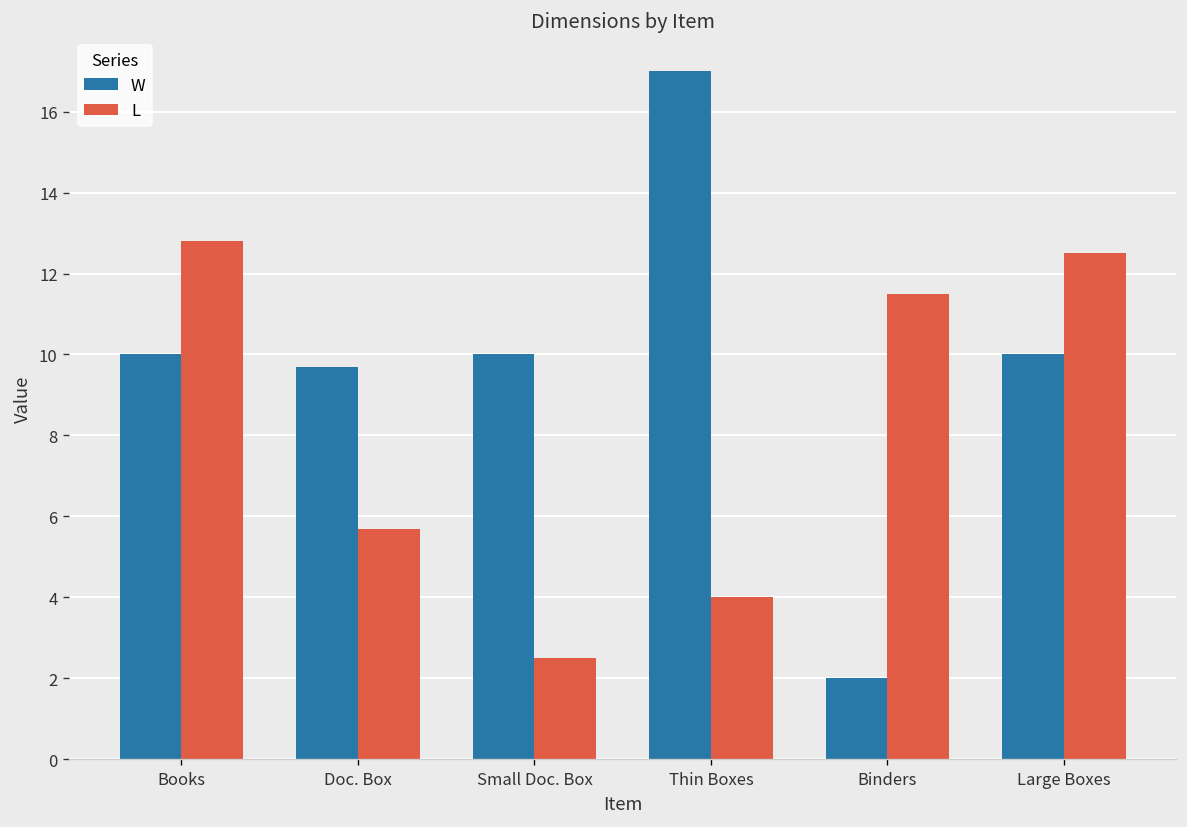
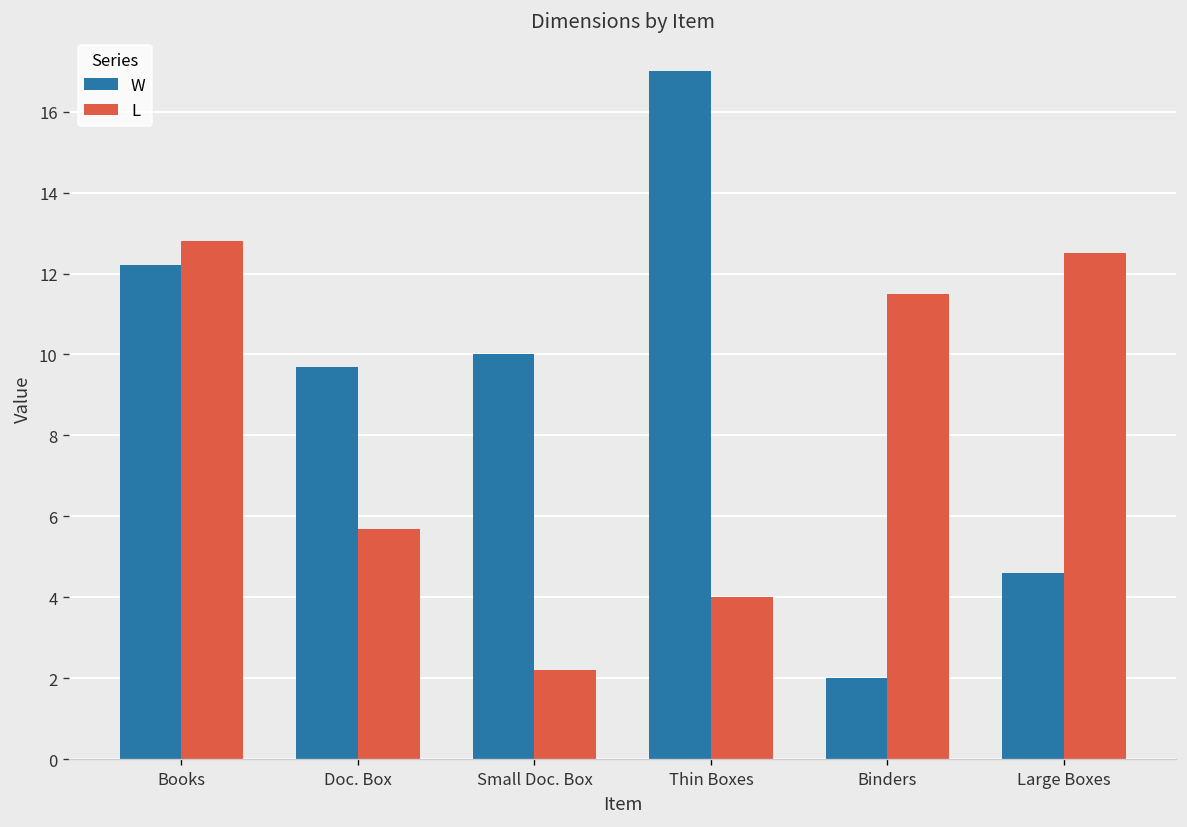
W, Books: 10.0 -> 12.2
L, Small Doc. Box: 2.5 -> 2.2
W, Large Boxes: 10.0 -> 4.6
